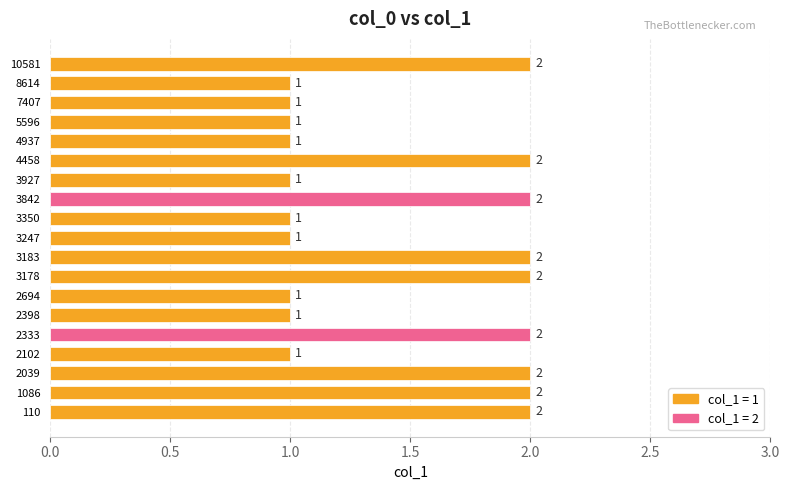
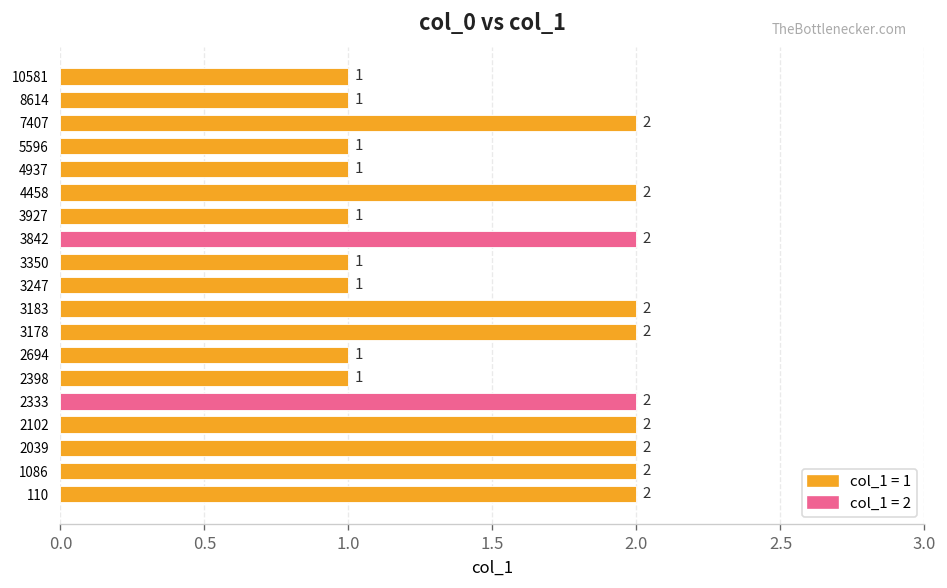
10581: 2 -> 1
7407: 1 -> 2
2102: 1 -> 2
